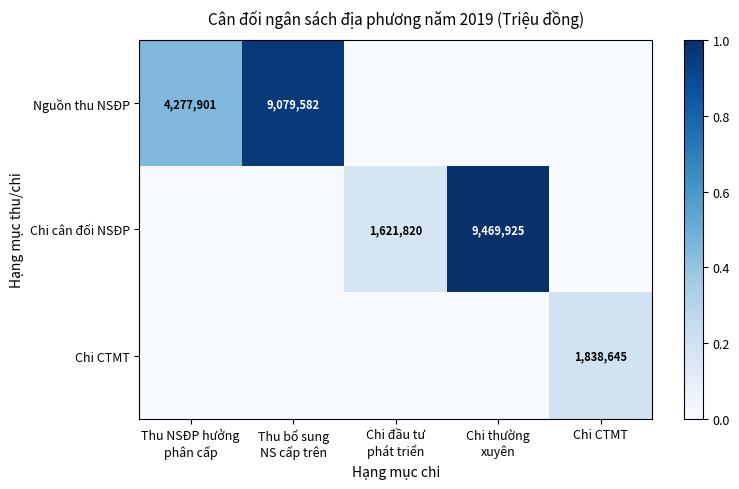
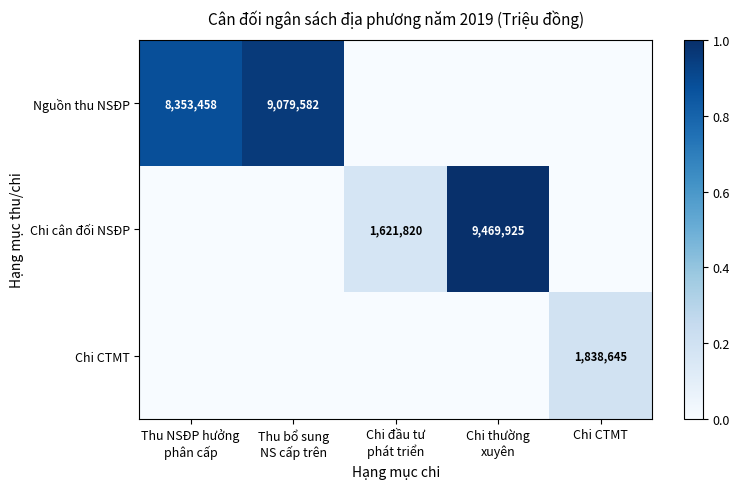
Nguồn thu NSĐP, Thu NSĐP hưởng phân cấp: 4,277,901 -> 8,353,458
